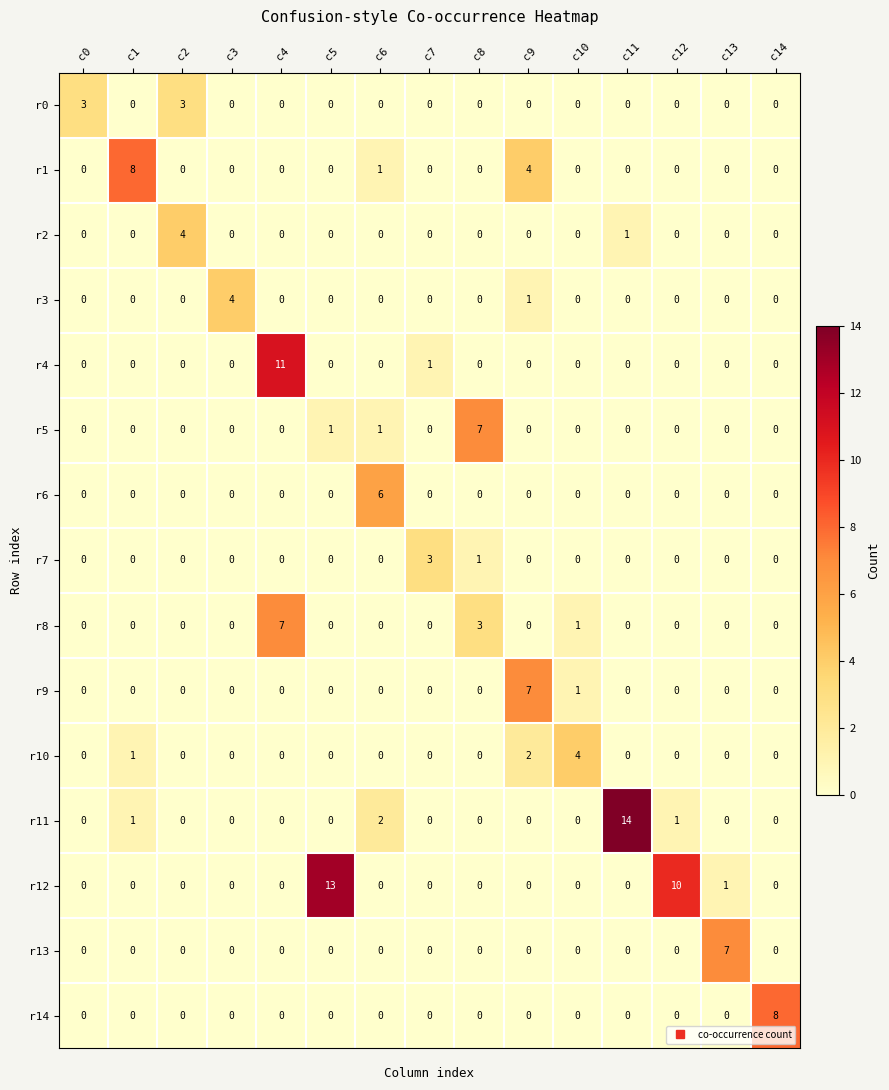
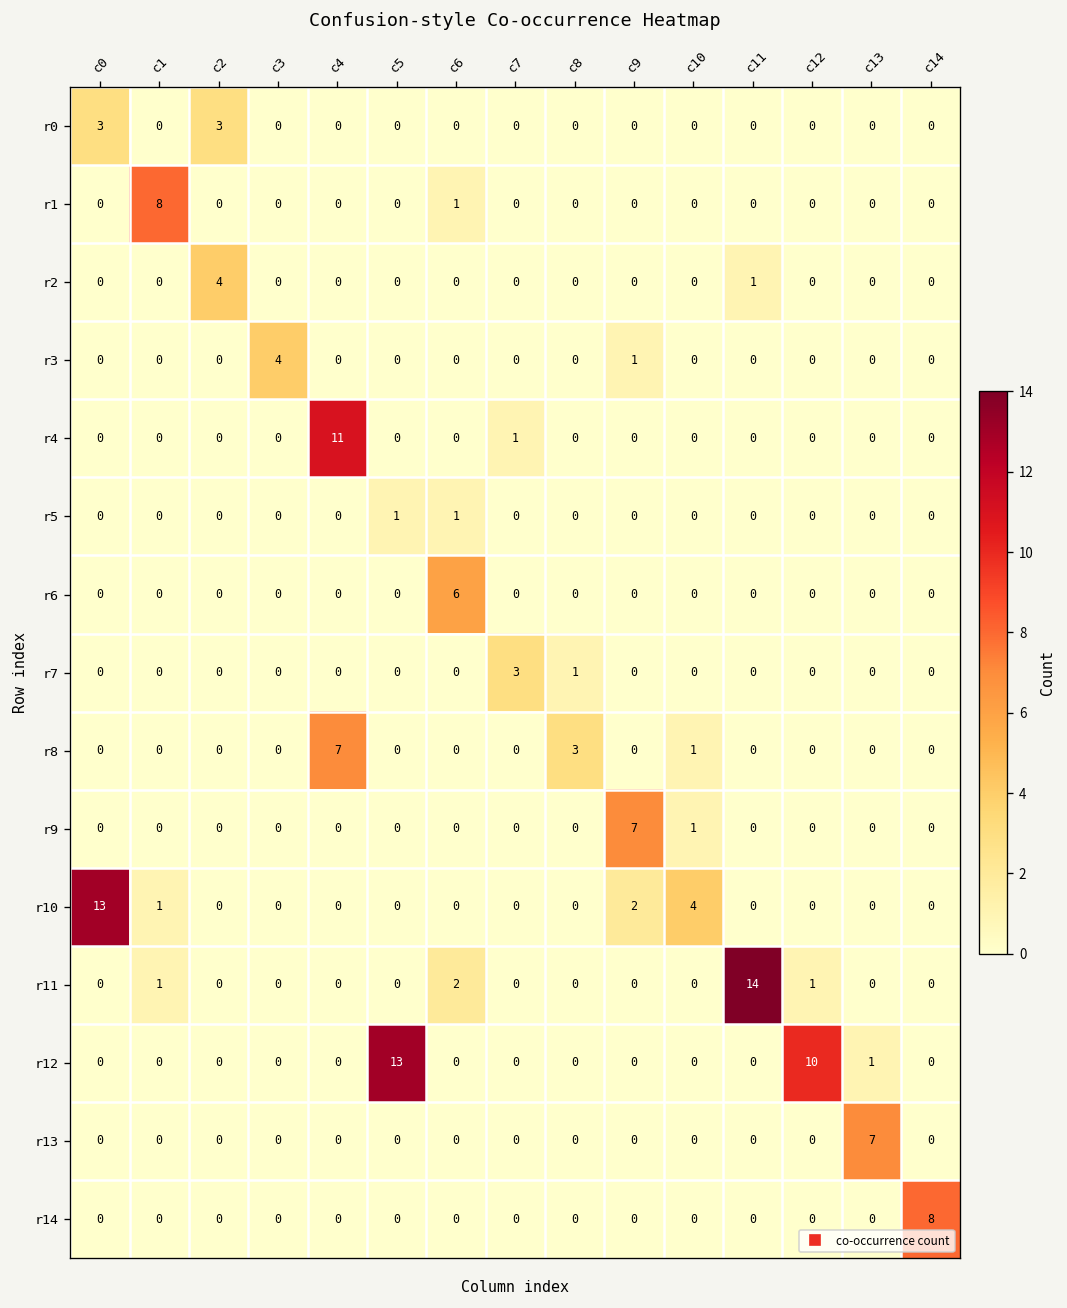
r1, c9: 4 -> 0
r5, c8: 7 -> 0
r10, c0: 0 -> 13
